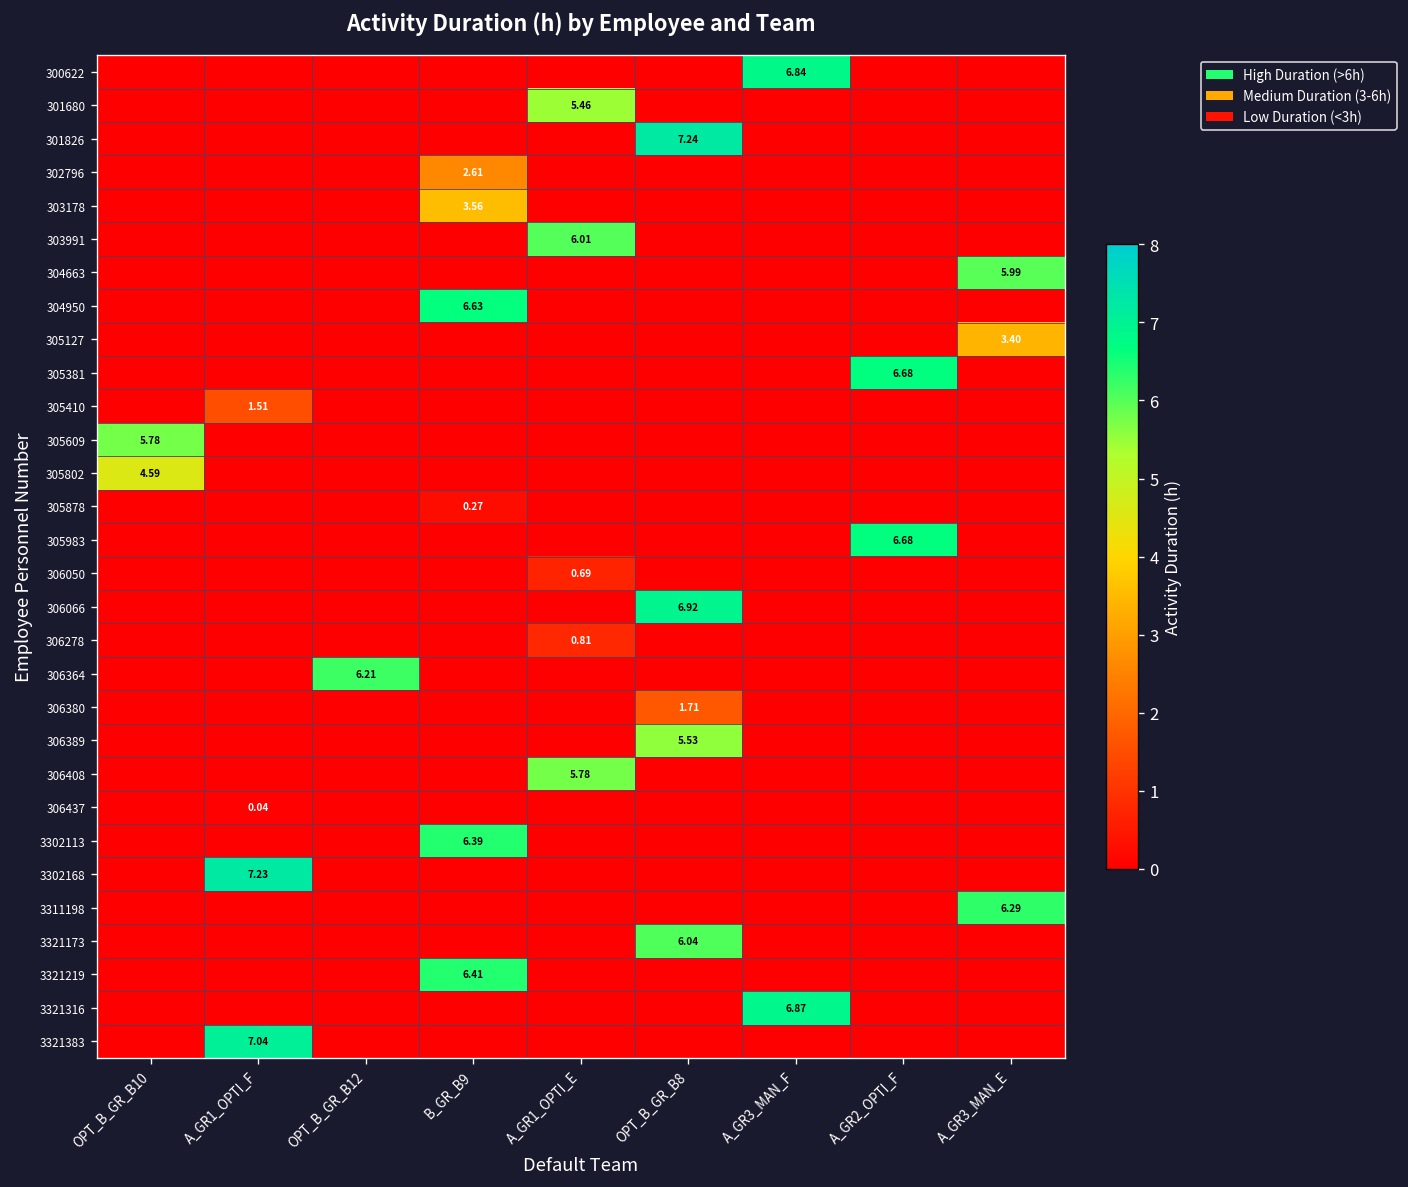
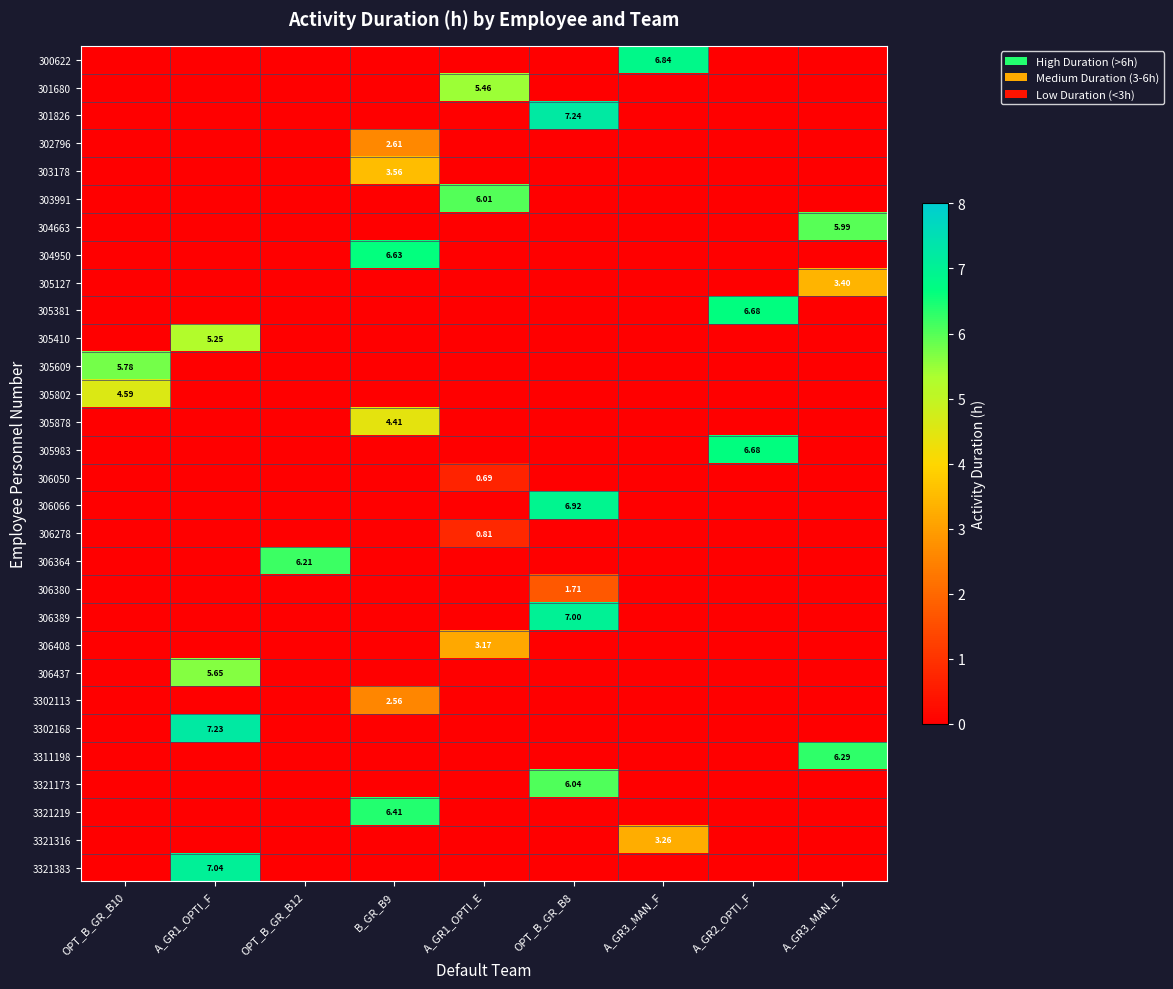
305410, A_GR1_OPTI_F: 1.51 -> 5.25
305878, B_GR_B9: 0.27 -> 4.41
306389, OPT_B_GR_B8: 5.53 -> 7.00
306408, A_GR1_OPTI_E: 5.78 -> 3.17
306437, A_GR1_OPTI_F: 0.04 -> 5.65
3302113, B_GR_B9: 6.39 -> 2.56
3321316, A_GR3_MAN_F: 6.87 -> 3.26
